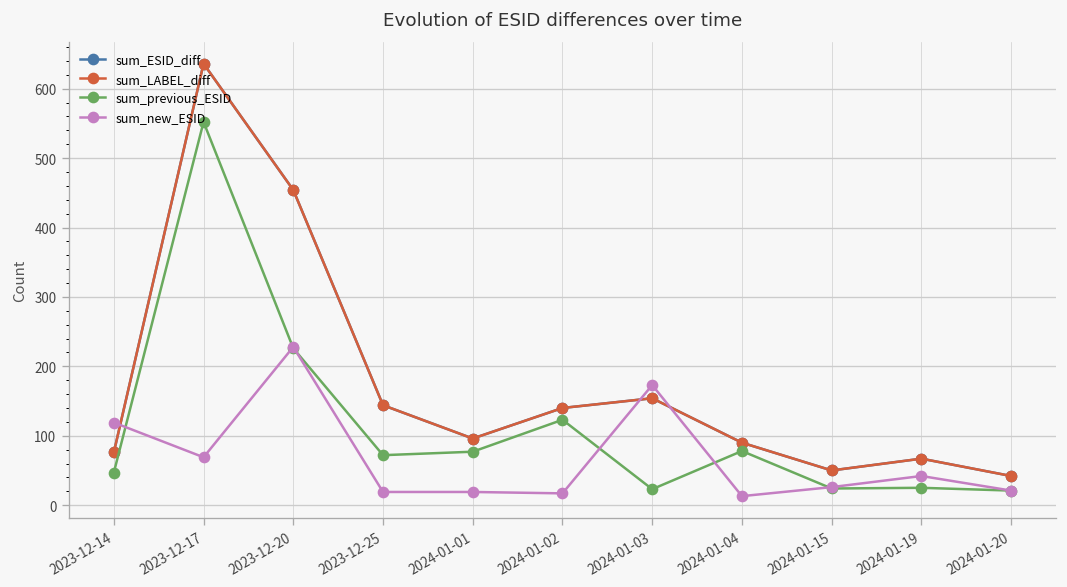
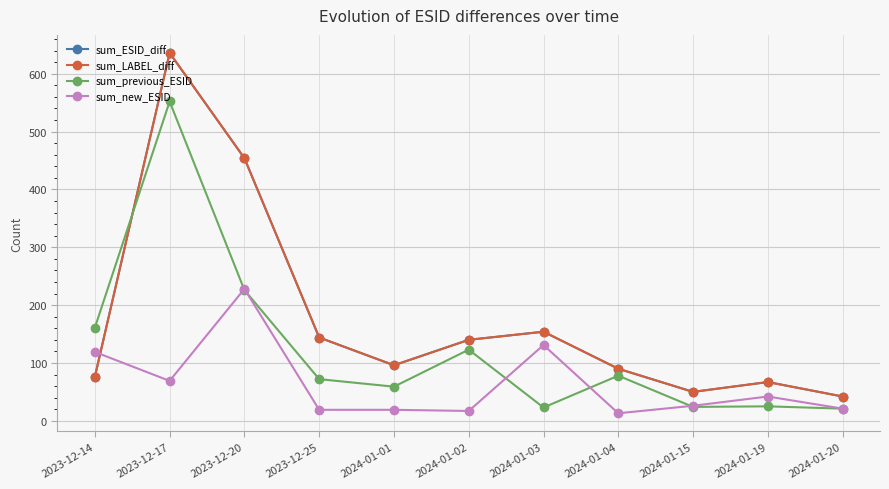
sum_previous_ESID, 2023-12-14: 50 -> 160
sum_previous_ESID, 2024-01-01: 80 -> 60
sum_new_ESID, 2024-01-03: 170 -> 130
